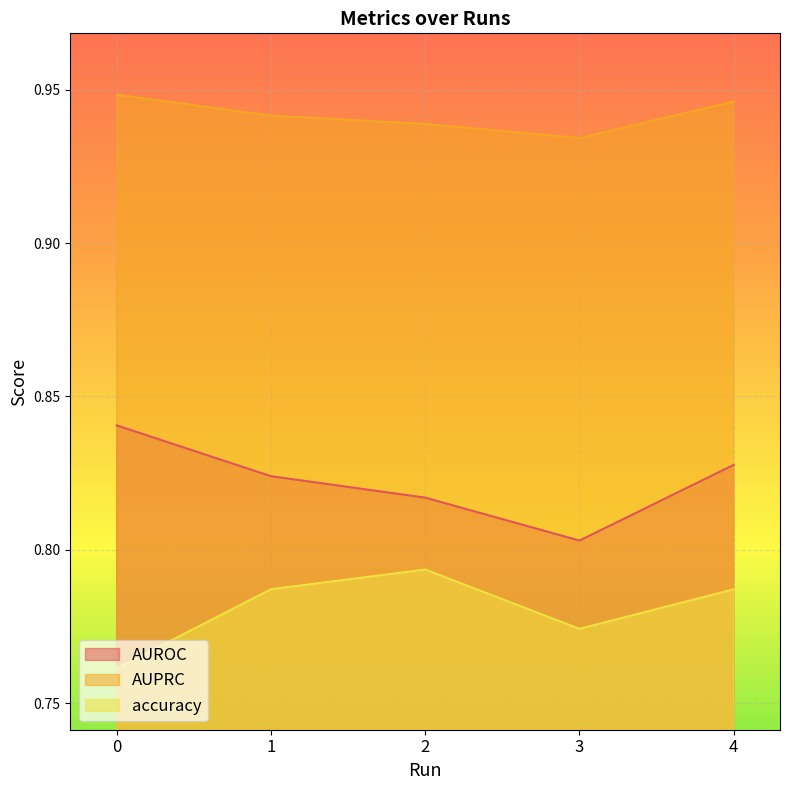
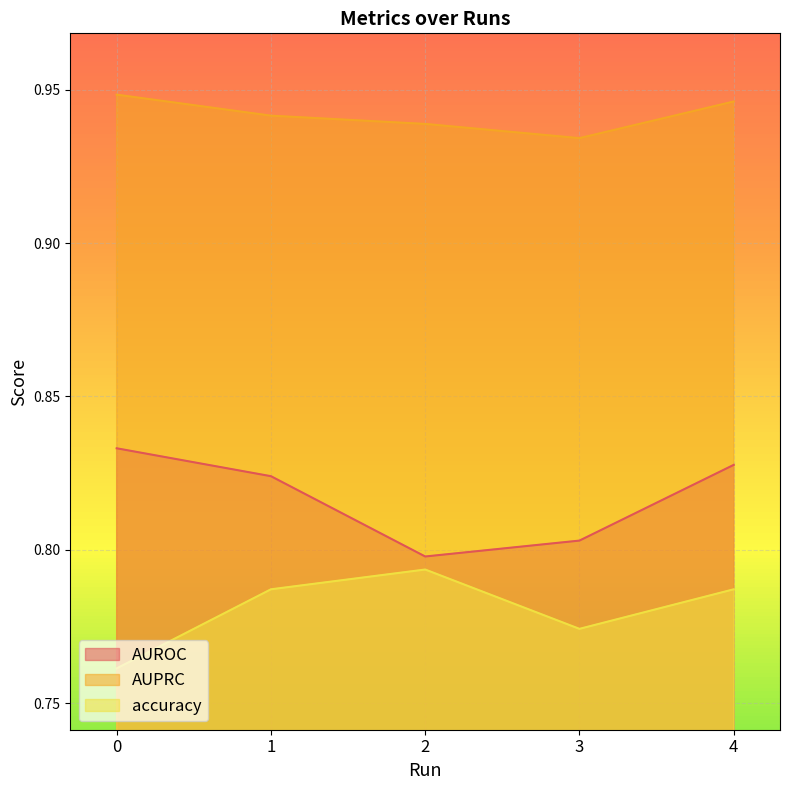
AUROC, 0: 0.841 -> 0.833
AUROC, 2: 0.817 -> 0.798
